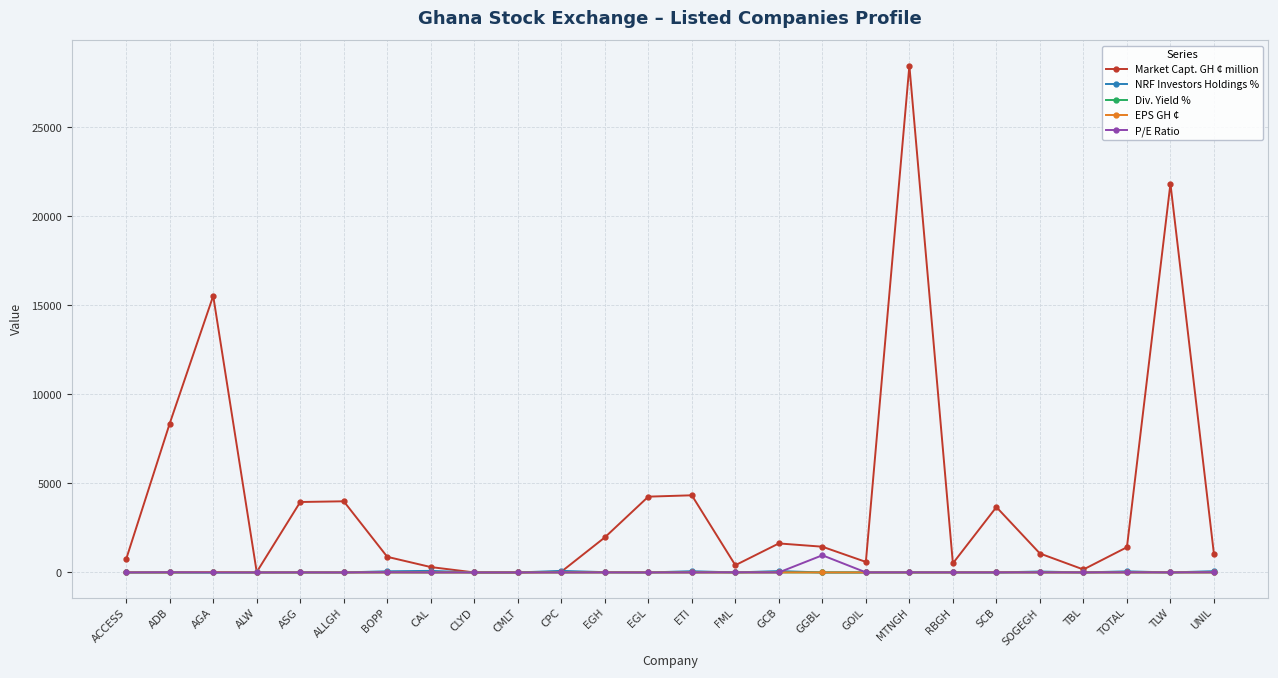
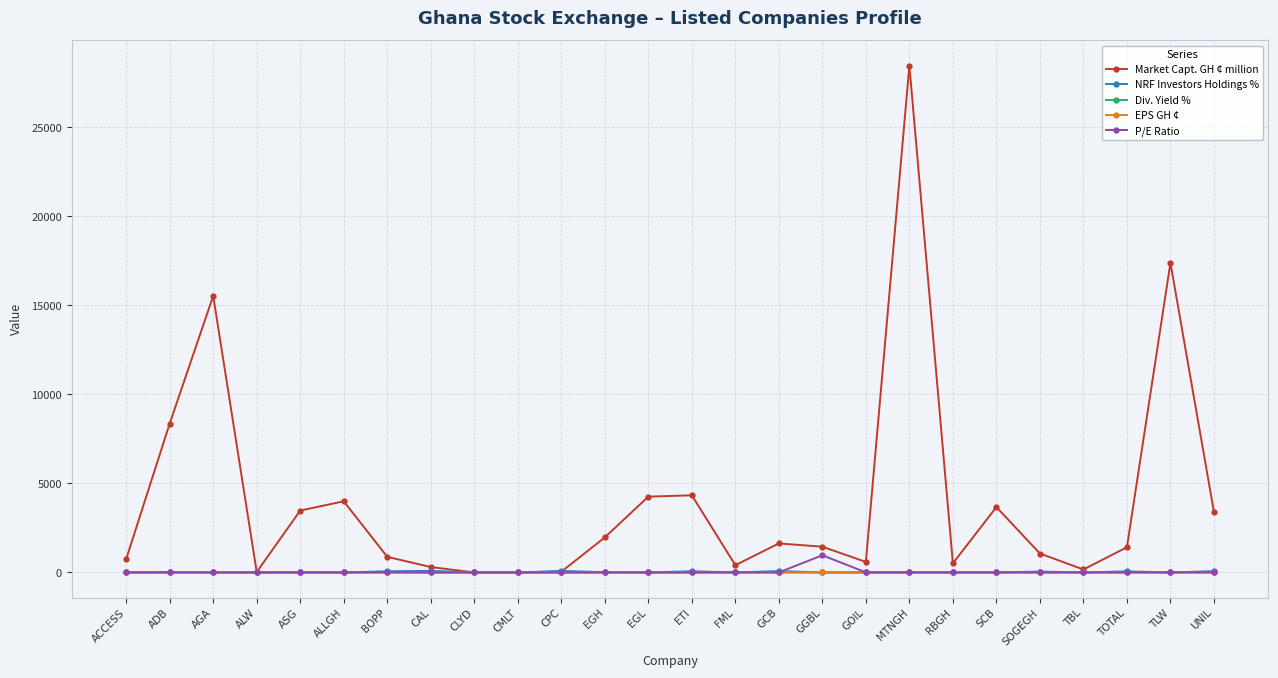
Market Capt. GH ¢ million, ASG: 4000 -> 3500
Market Capt. GH ¢ million, TLW: 21800 -> 17400
Market Capt. GH ¢ million, UNIL: 1000 -> 3400
